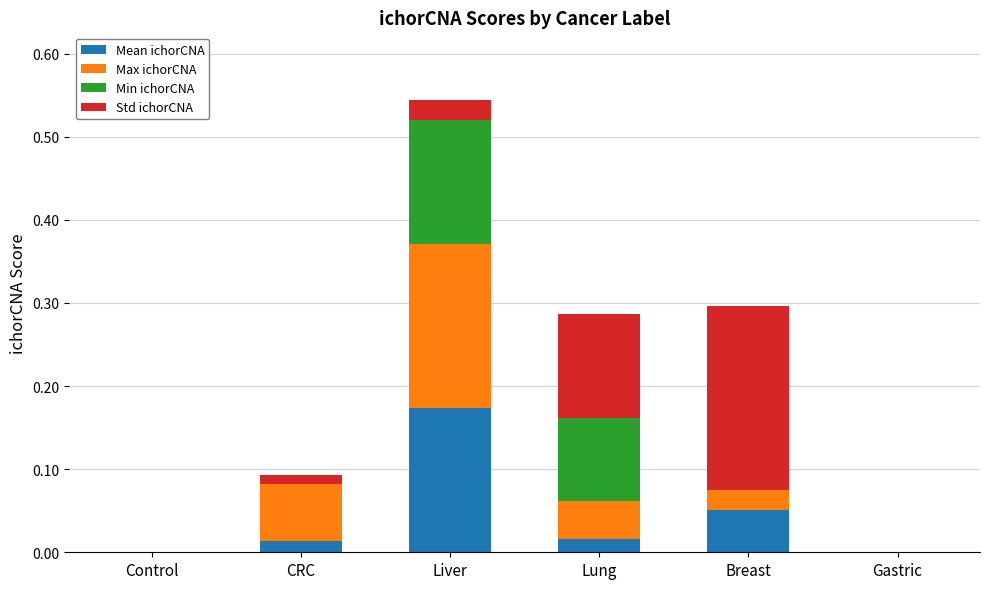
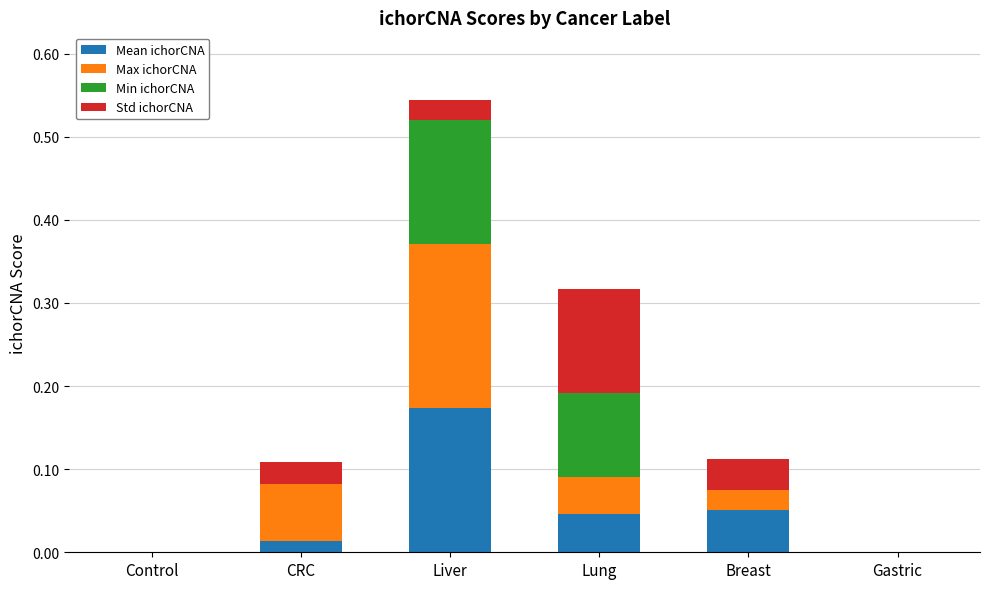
Std ichorCNA, CRC: 0.01 -> 0.03
Mean ichorCNA, Lung: 0.02 -> 0.05
Std ichorCNA, Breast: 0.22 -> 0.04
